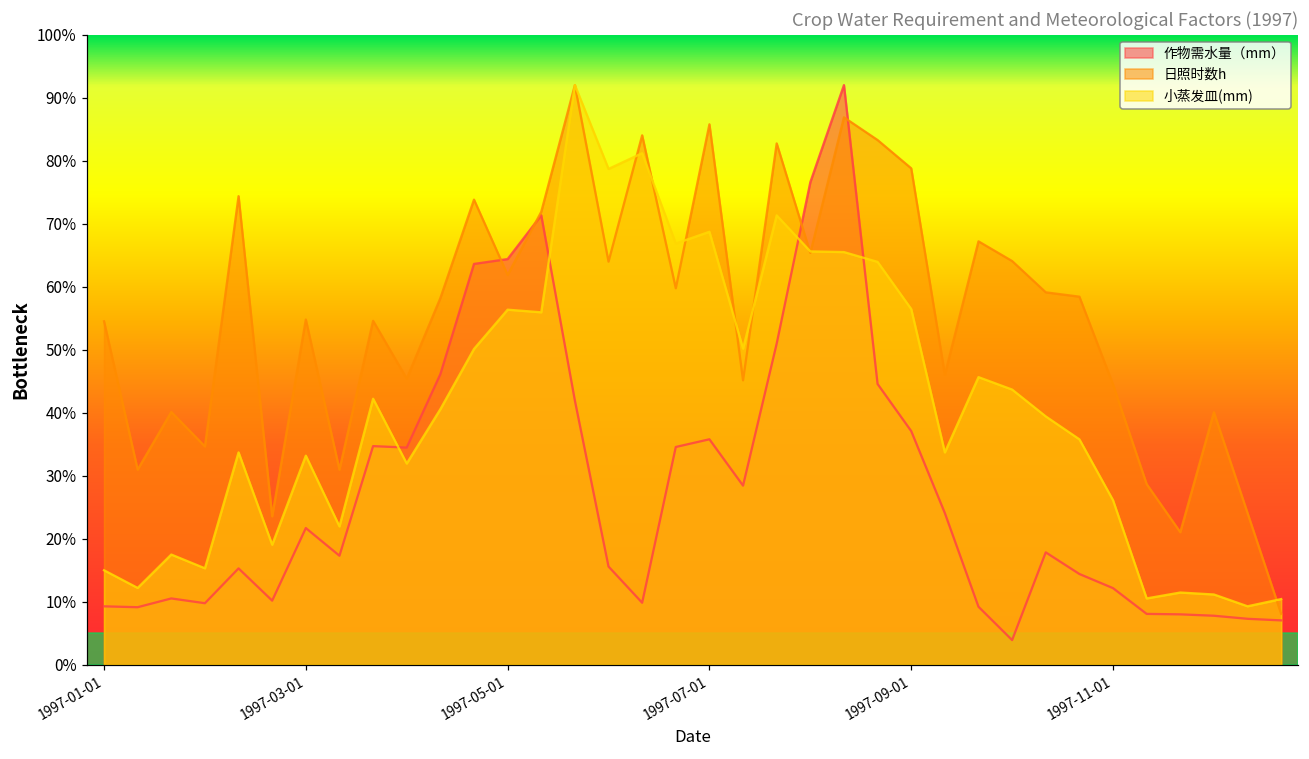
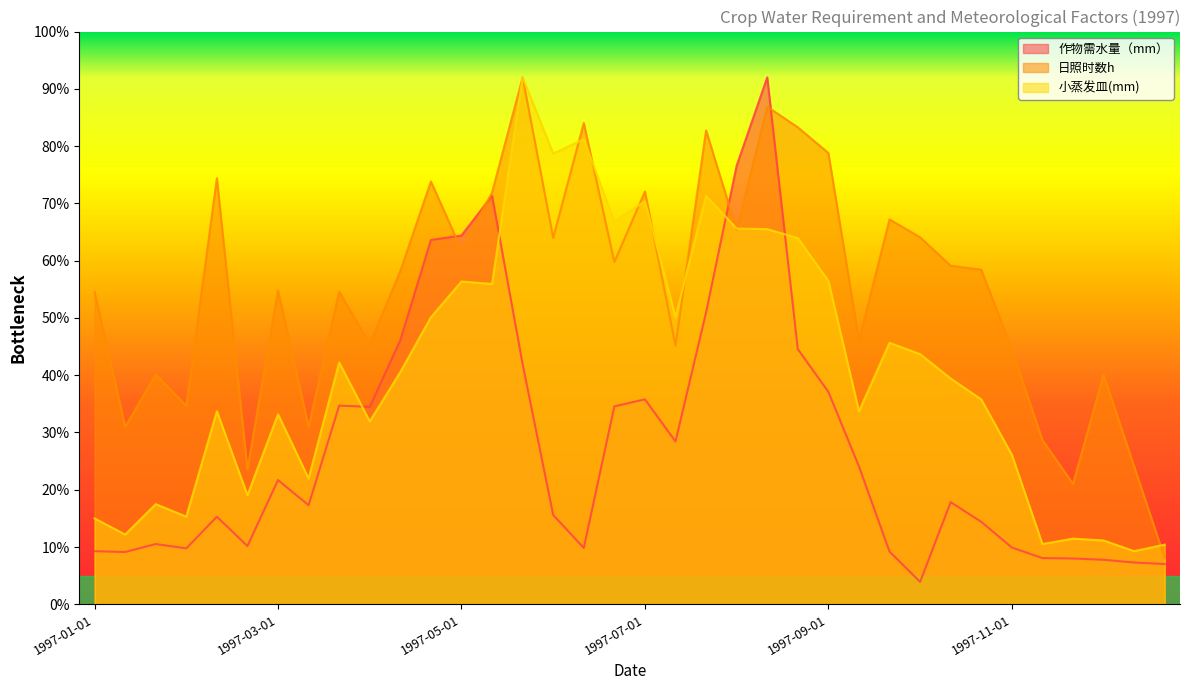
日照时数h, 1997-07-01: 86% -> 72%
小蒸发皿(mm), 1997-07-01: 69% -> 70%
作物需水量（mm）, 1997-11-01: 12% -> 10%
